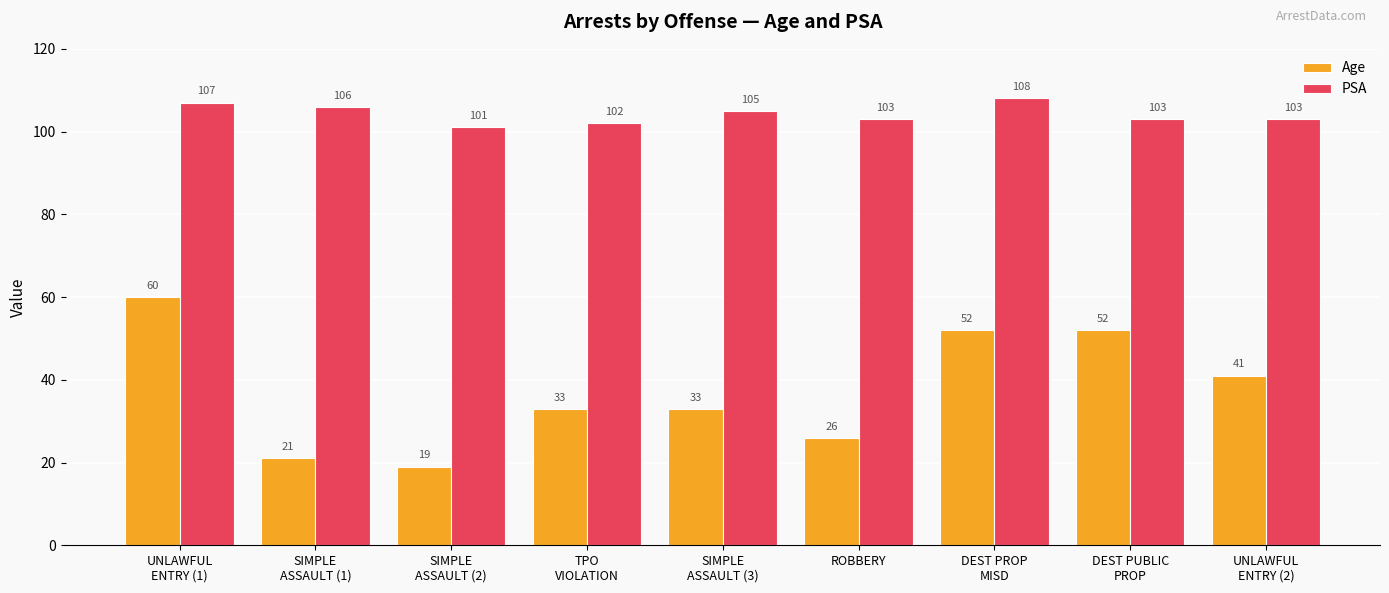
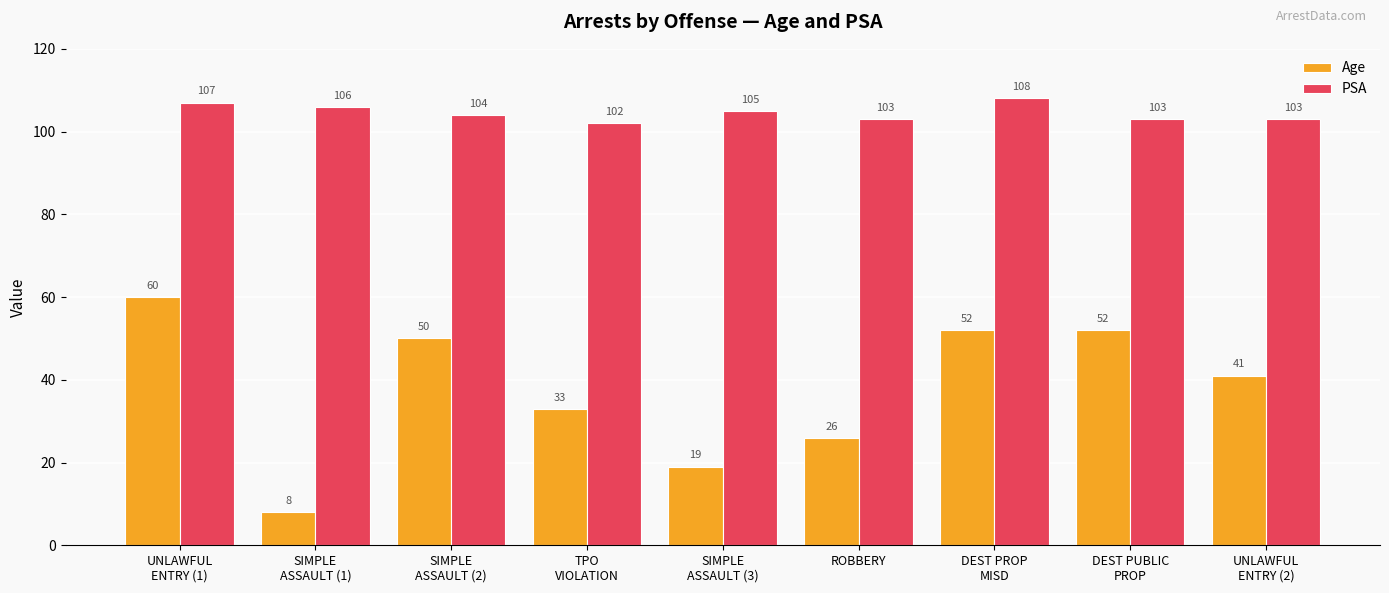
Age, SIMPLE ASSAULT (1): 21 -> 8
Age, SIMPLE ASSAULT (2): 19 -> 50
PSA, SIMPLE ASSAULT (2): 101 -> 104
Age, SIMPLE ASSAULT (3): 33 -> 19
